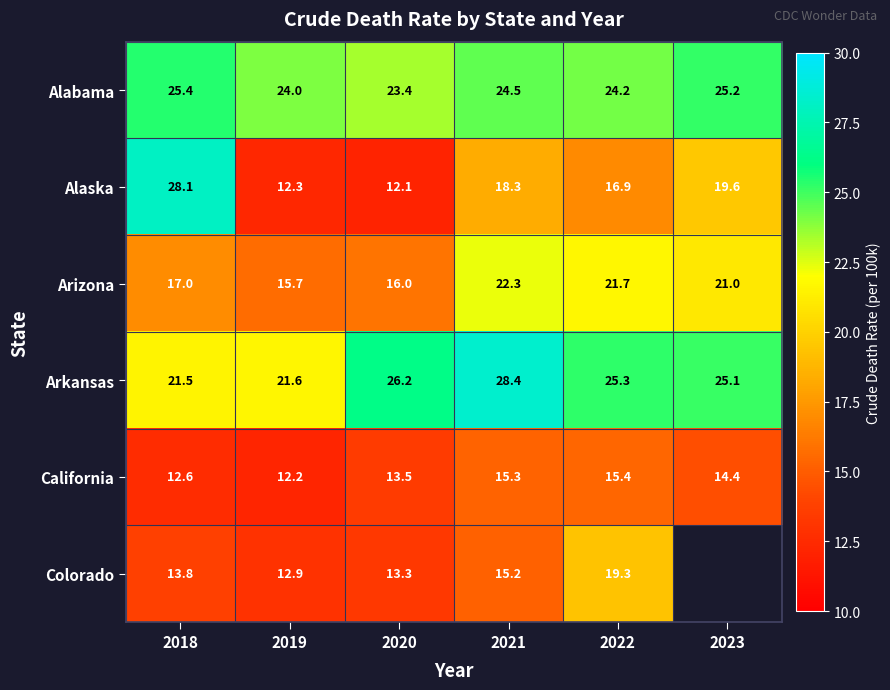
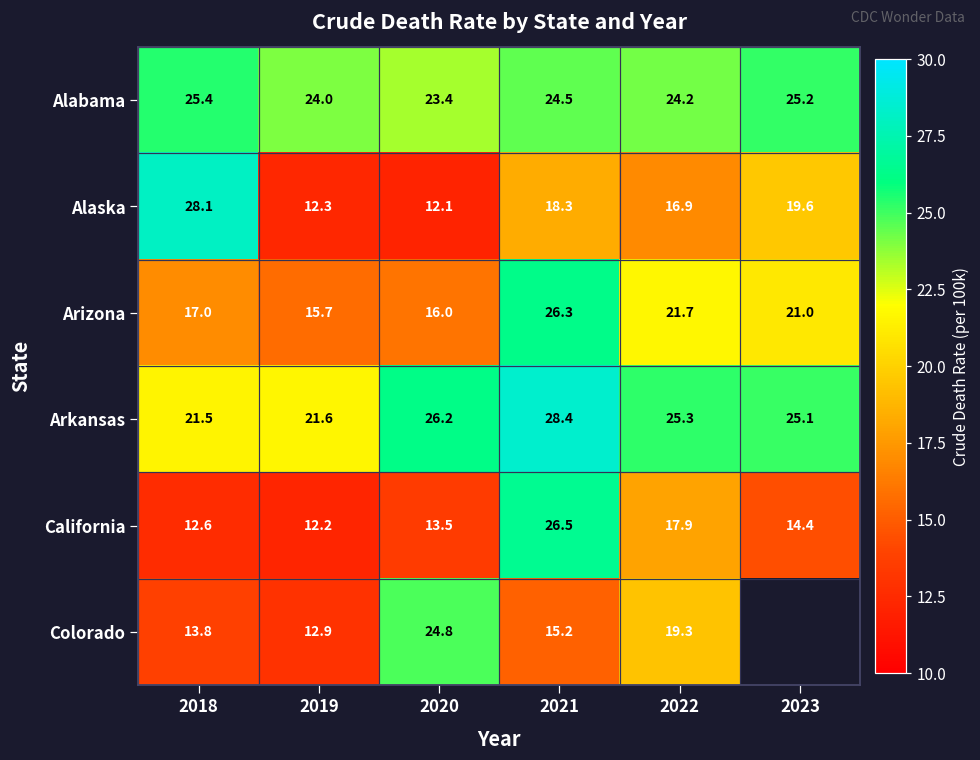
Arizona, 2021: 22.3 -> 26.3
California, 2021: 15.3 -> 26.5
California, 2022: 15.4 -> 17.9
Colorado, 2020: 13.3 -> 24.8
